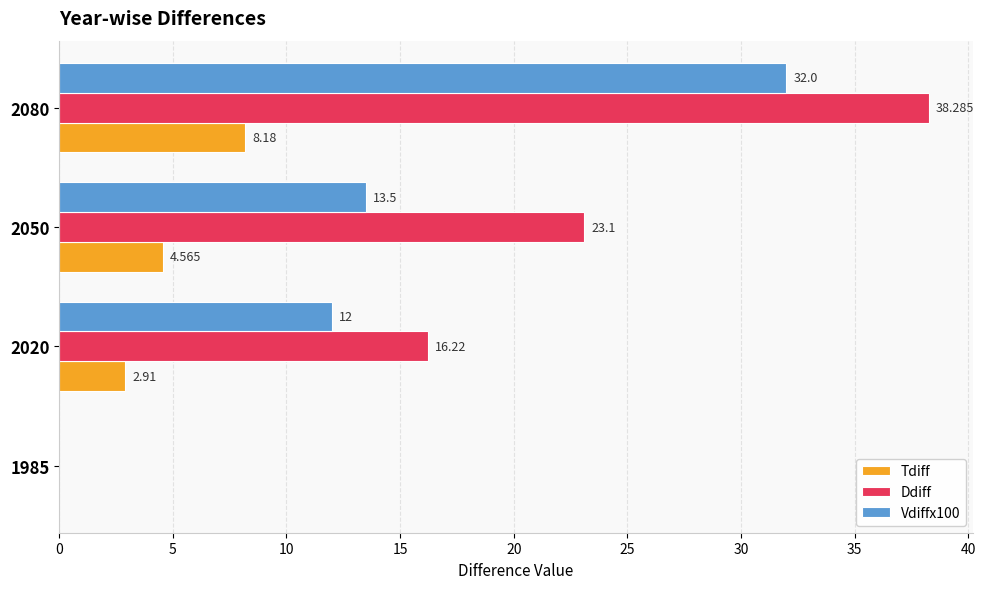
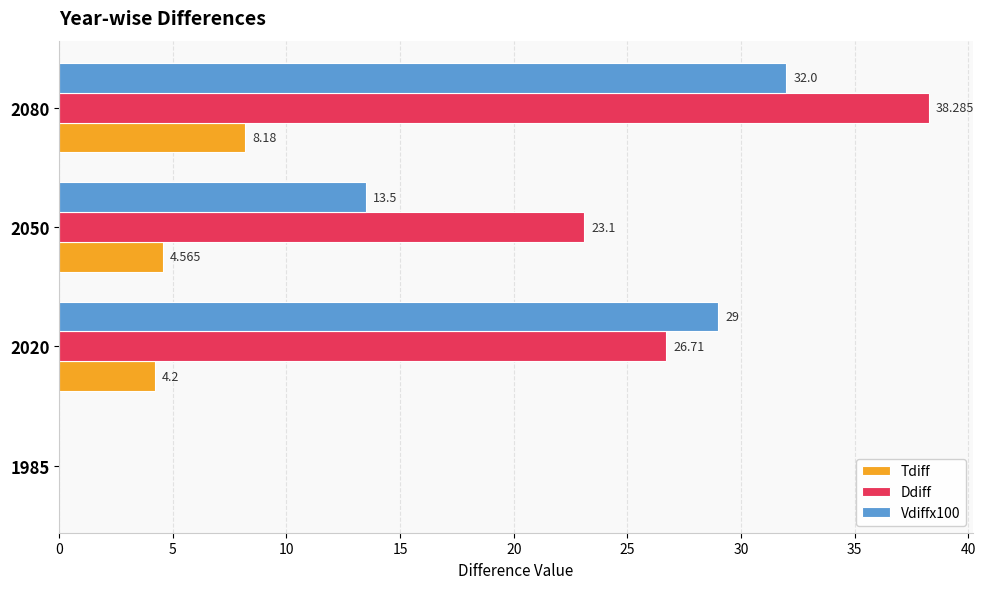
Vdiffx100, 2020: 12 -> 29
Ddiff, 2020: 16.22 -> 26.71
Tdiff, 2020: 2.91 -> 4.2
